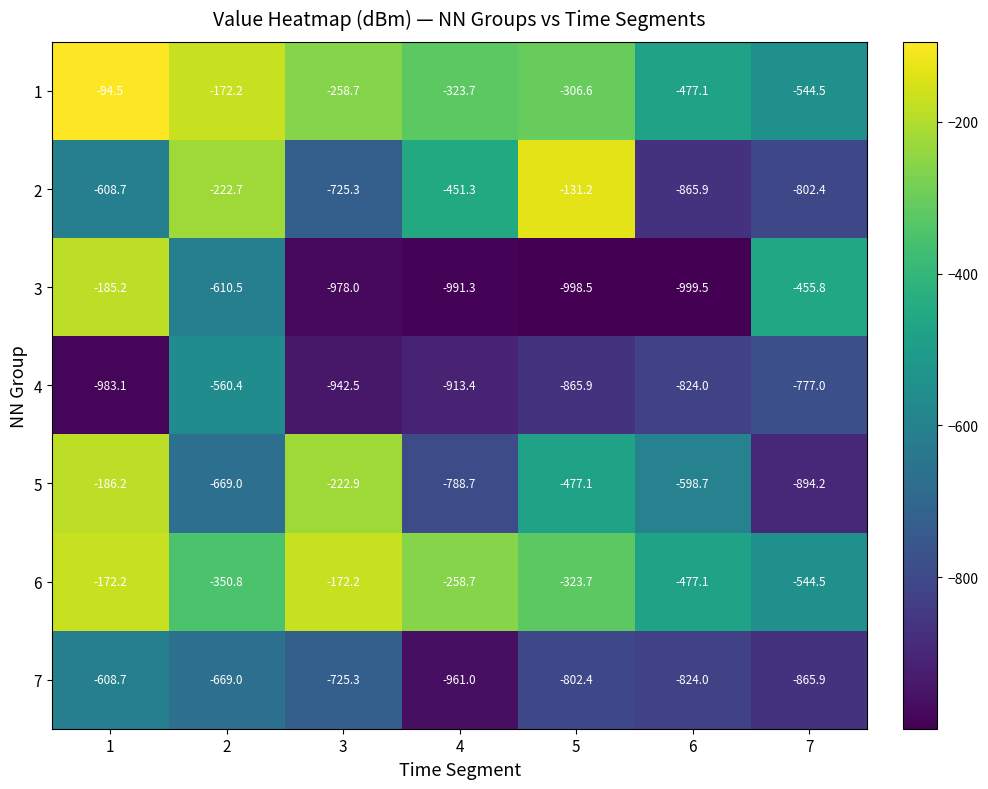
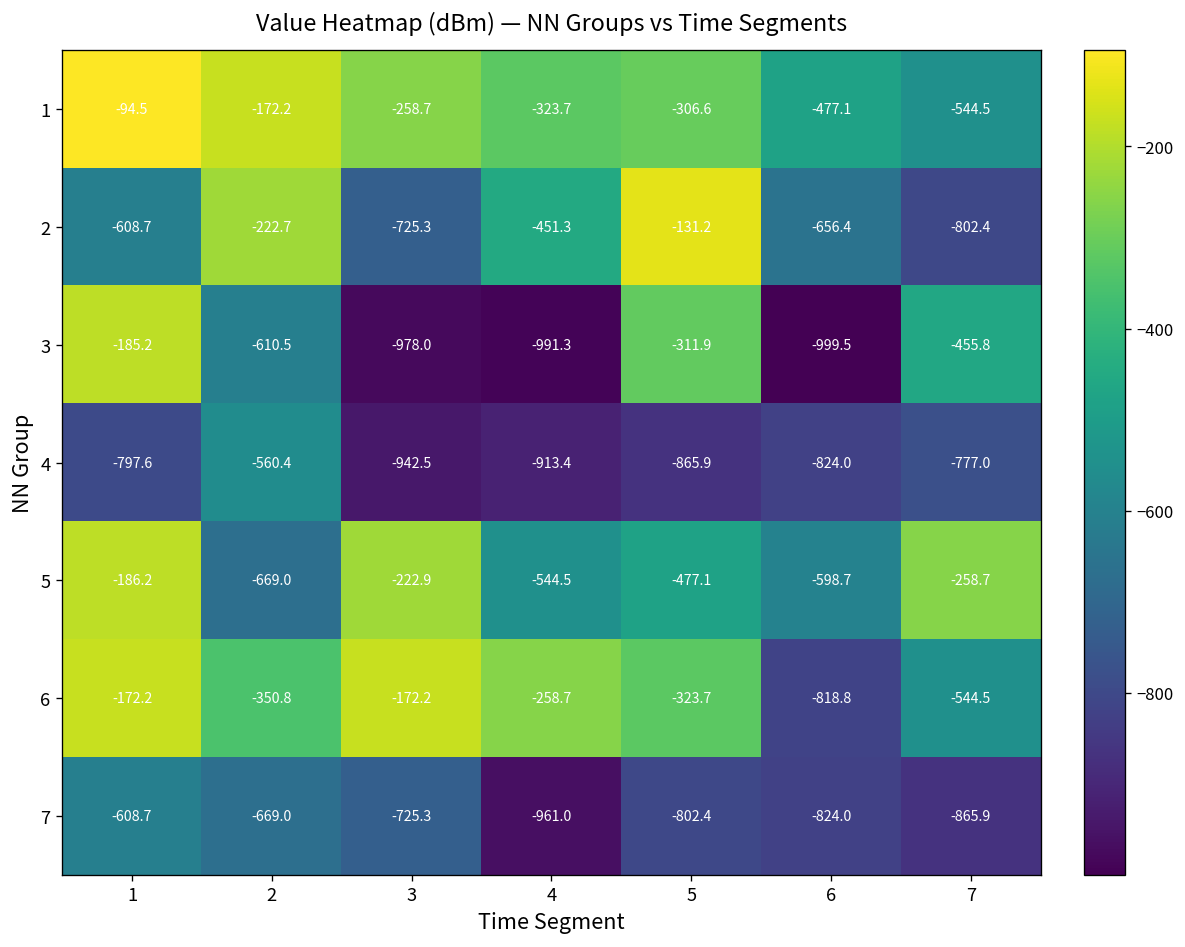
2, 6: -865.9 -> -656.4
3, 5: -998.5 -> -311.9
4, 1: -983.1 -> -797.6
5, 4: -788.7 -> -544.5
5, 7: -894.2 -> -258.7
6, 6: -477.1 -> -818.8
